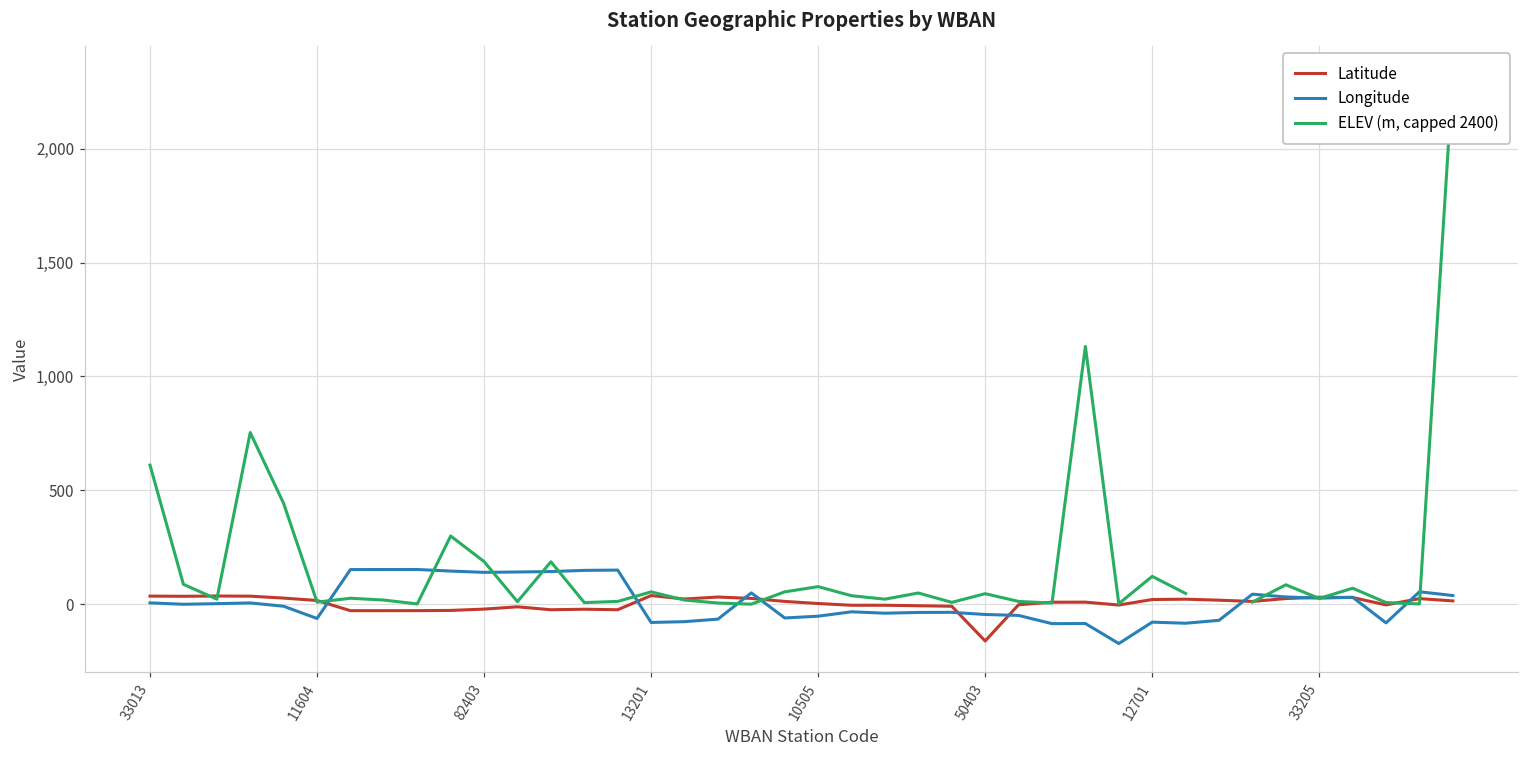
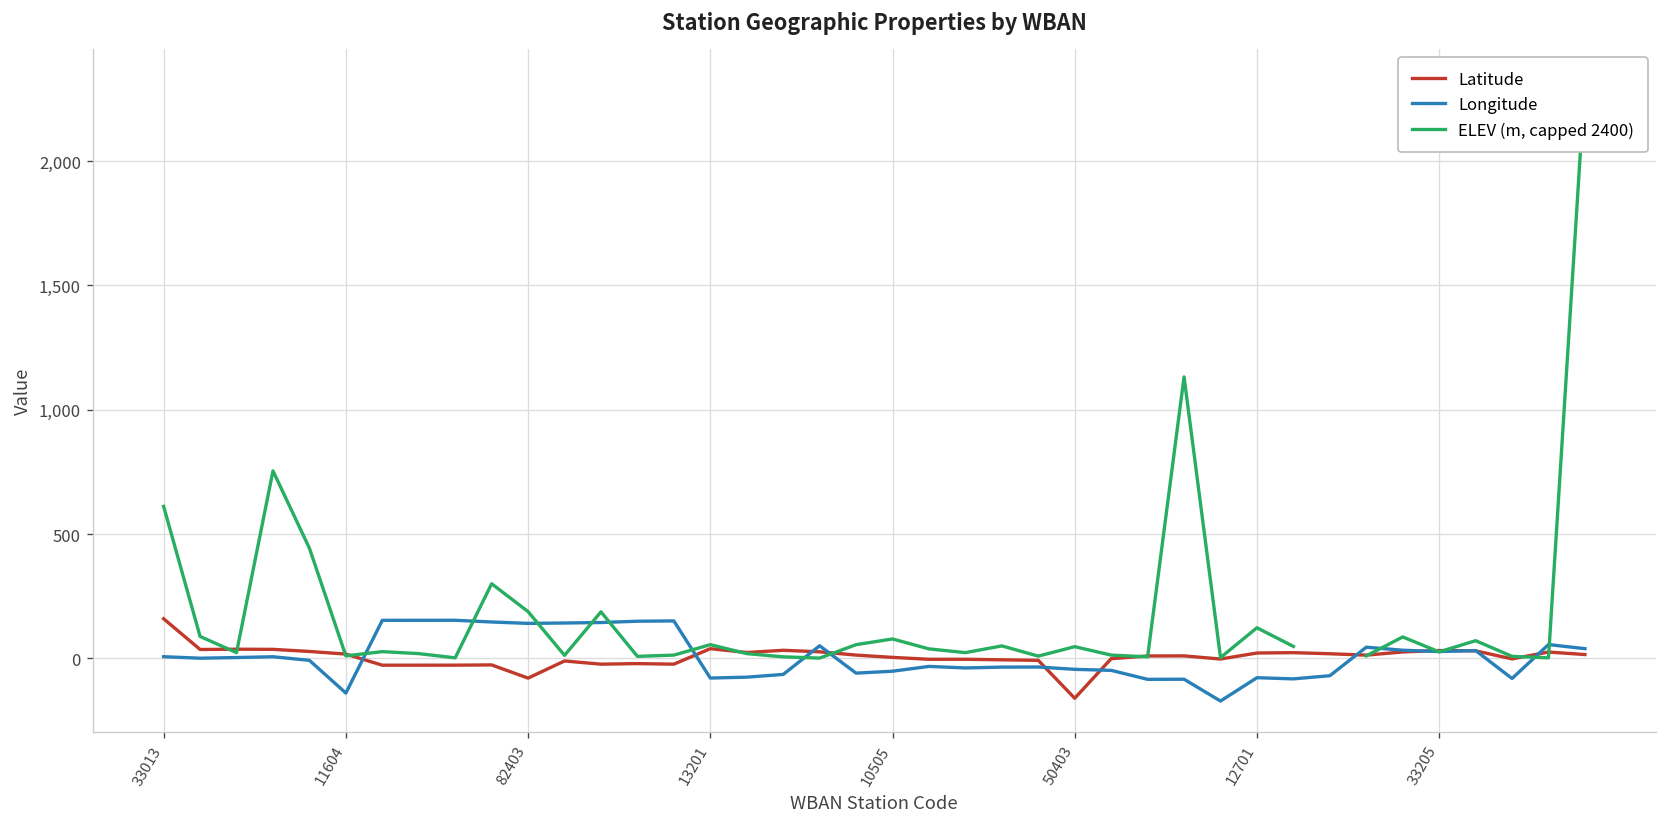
Latitude, 33013: 40 -> 160
Longitude, 11604: -60 -> -140
Latitude, 82403: -20 -> -80
